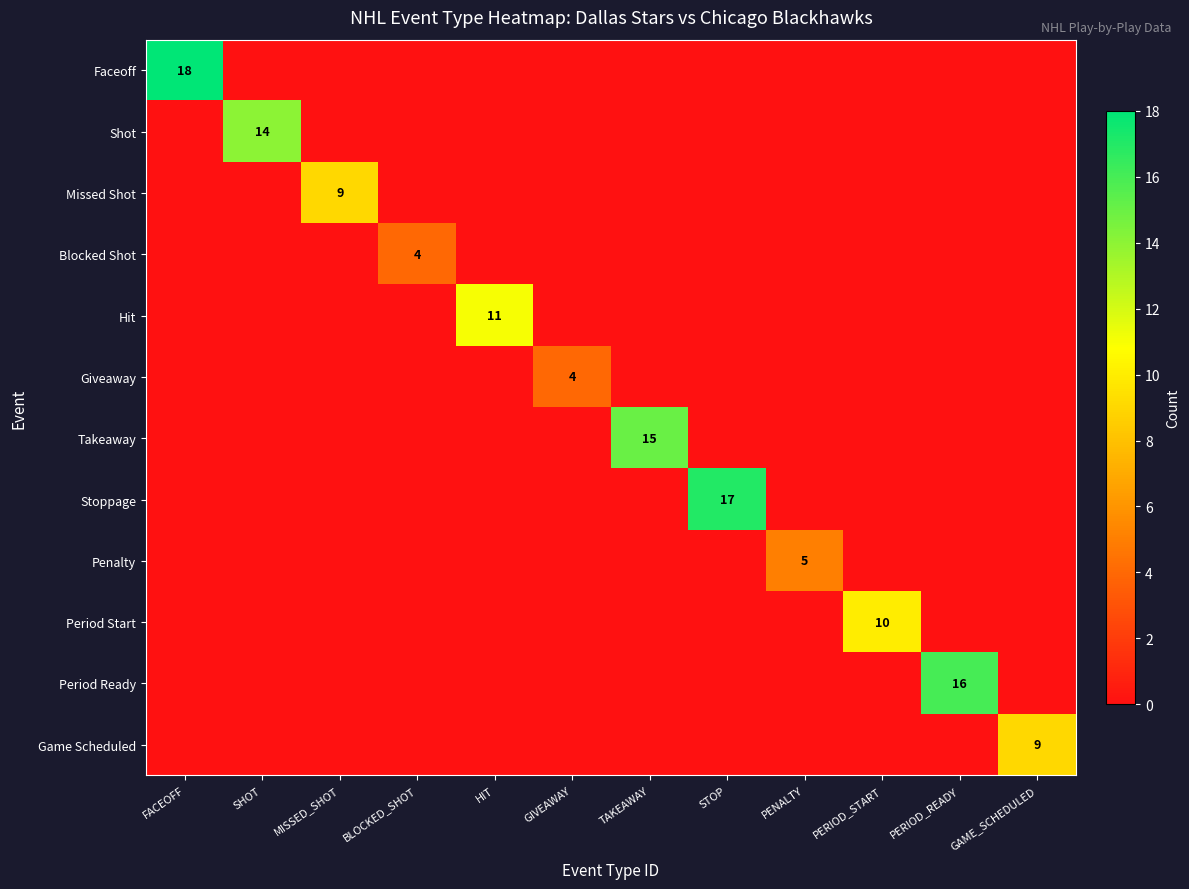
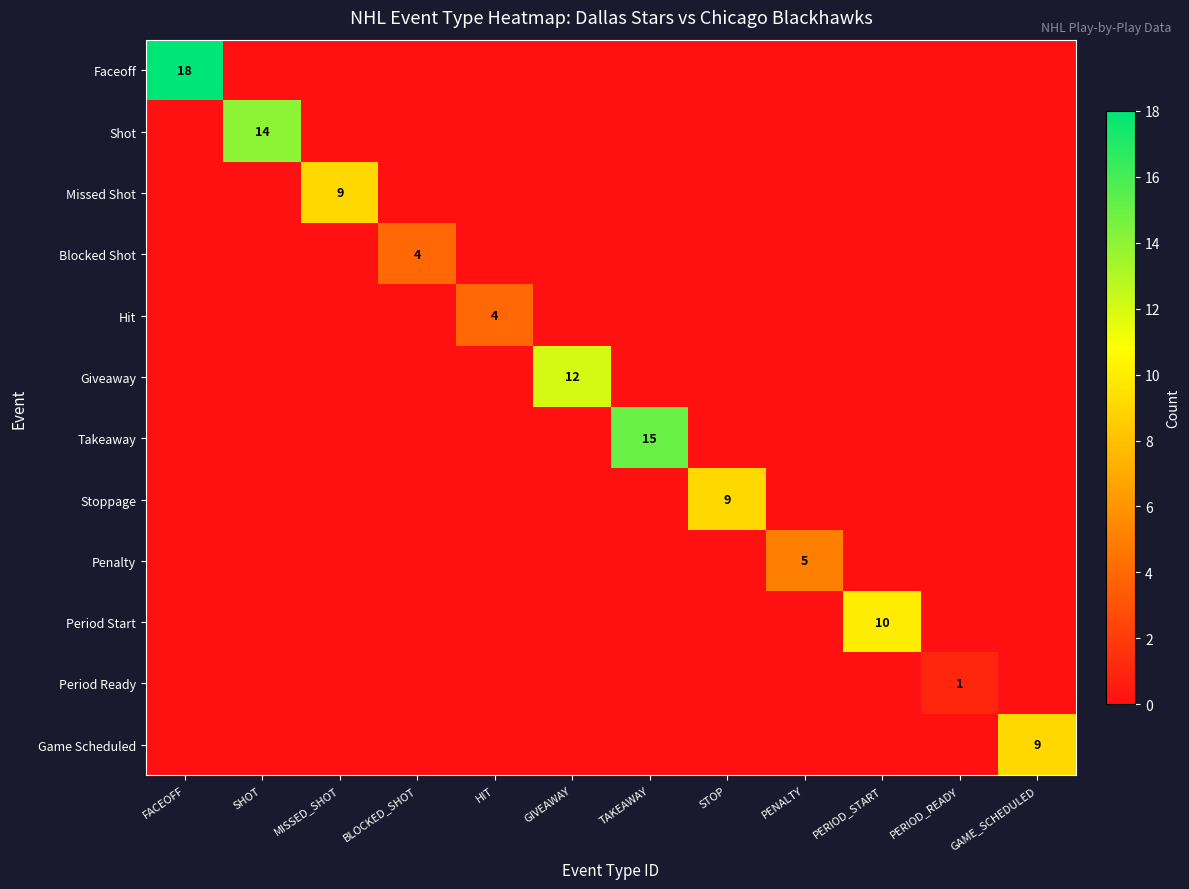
Hit, HIT: 11 -> 4
Giveaway, GIVEAWAY: 4 -> 12
Stoppage, STOP: 17 -> 9
Period Ready, PERIOD_READY: 16 -> 1
